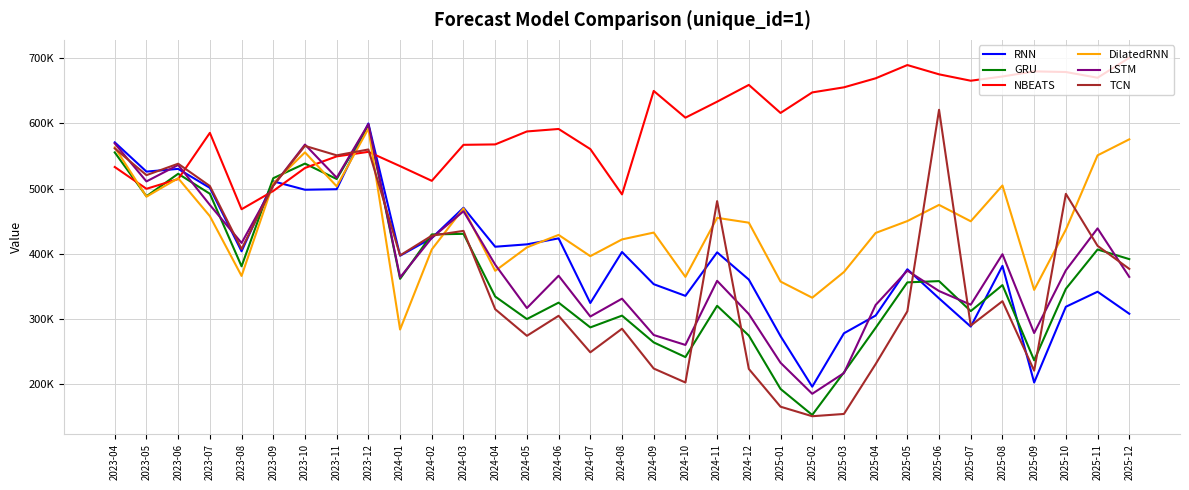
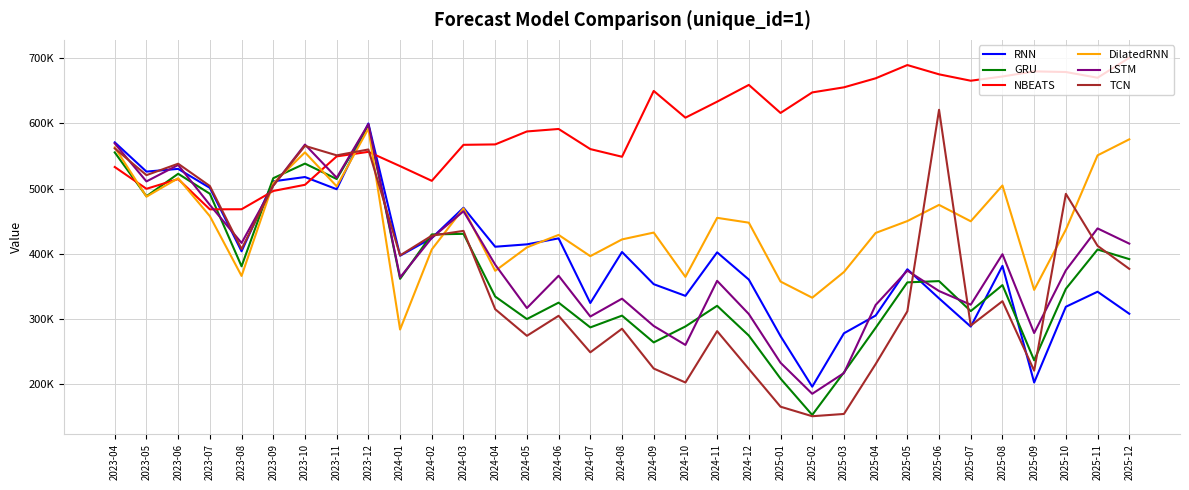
NBEATS, 2023-07: 590000 -> 470000
RNN, 2023-10: 500000 -> 520000
NBEATS, 2023-10: 530000 -> 510000
NBEATS, 2024-08: 490000 -> 550000
LSTM, 2024-09: 280000 -> 290000
GRU, 2024-10: 240000 -> 290000
TCN, 2024-11: 480000 -> 280000
GRU, 2025-01: 190000 -> 210000
LSTM, 2025-12: 360000 -> 420000
